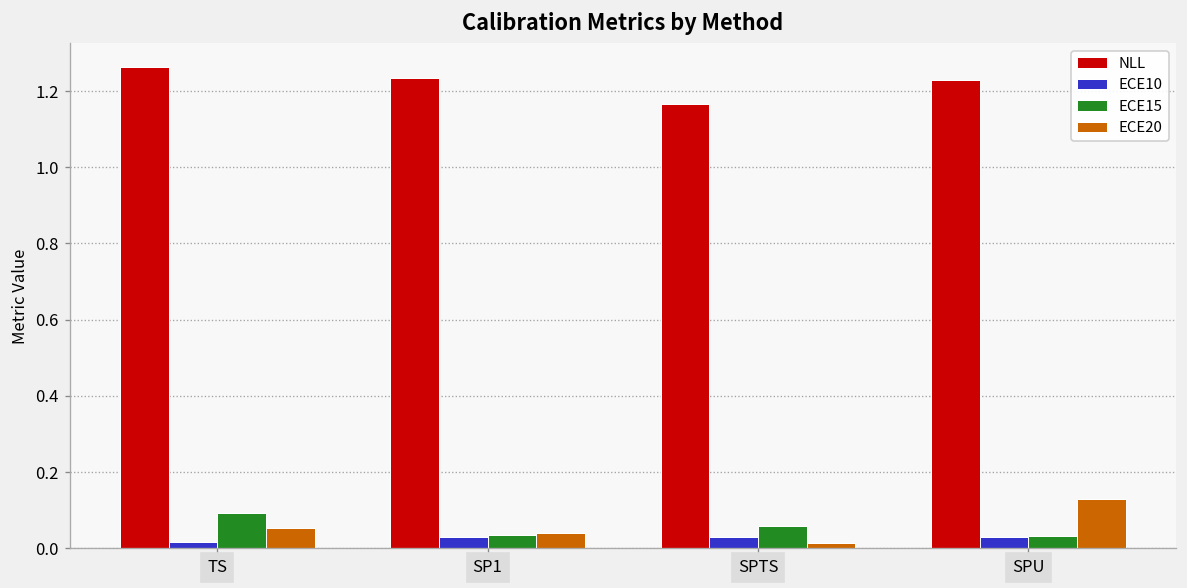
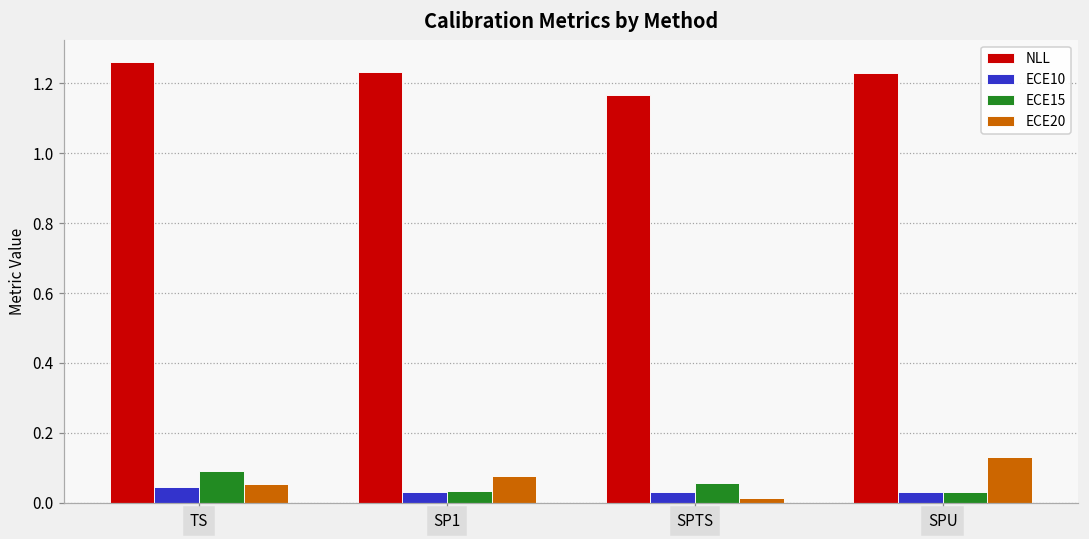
ECE10, TS: 0.02 -> 0.04
ECE20, SP1: 0.04 -> 0.08
